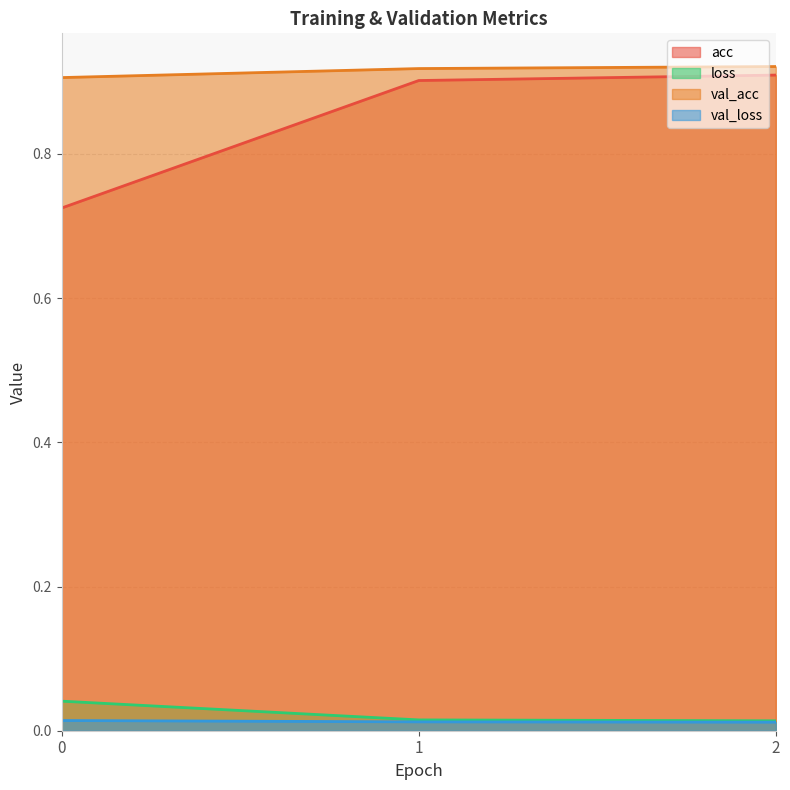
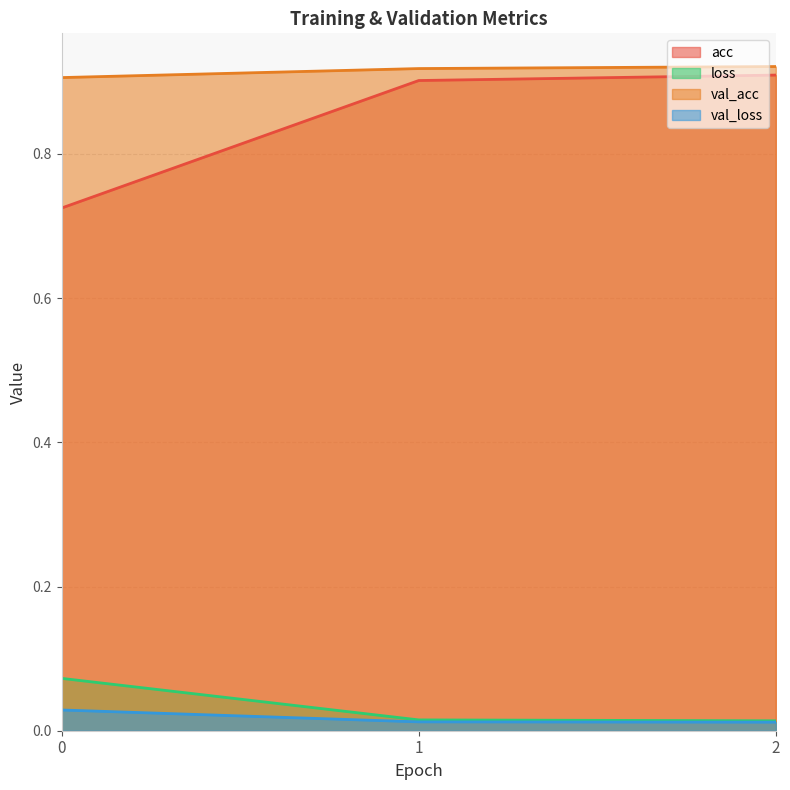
loss, 0: 0.04 -> 0.07
val_loss, 0: 0.01 -> 0.03
